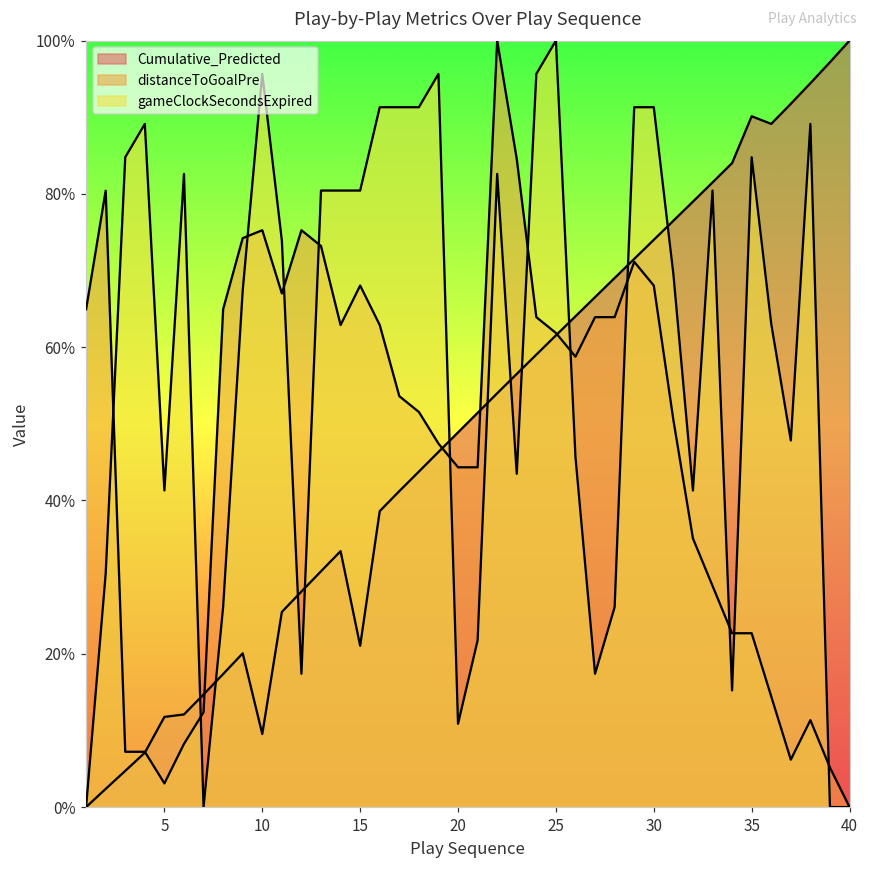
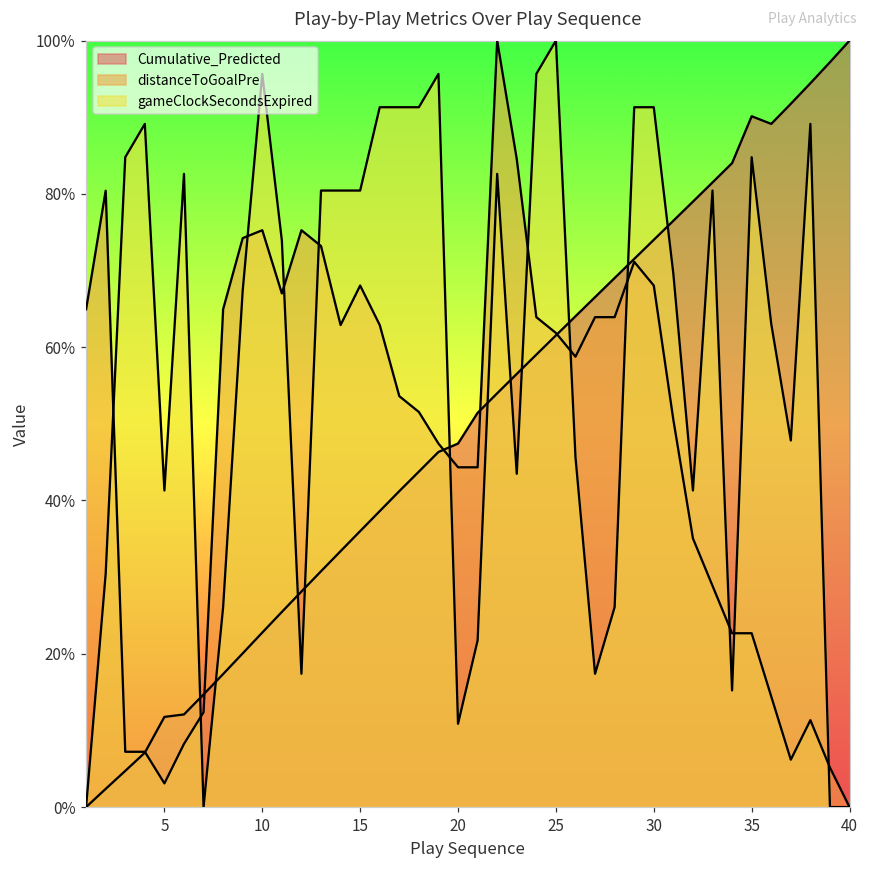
Cumulative_Predicted, 10: 10% -> 23%
Cumulative_Predicted, 15: 21% -> 36%
Cumulative_Predicted, 20: 49% -> 47%
